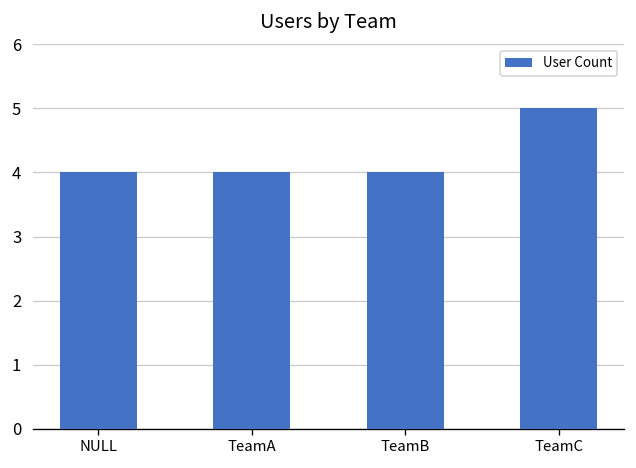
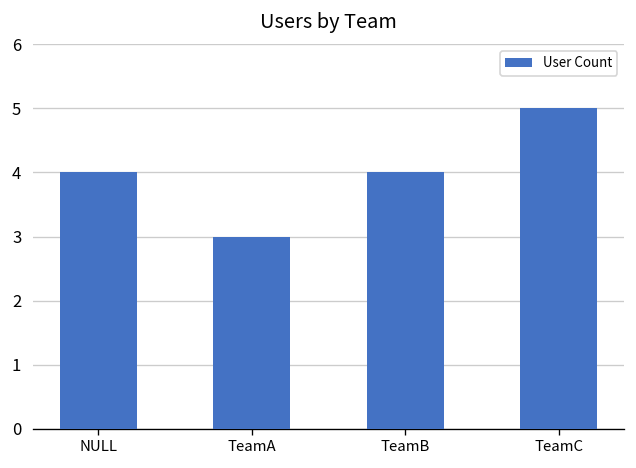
TeamA: 4 -> 3
